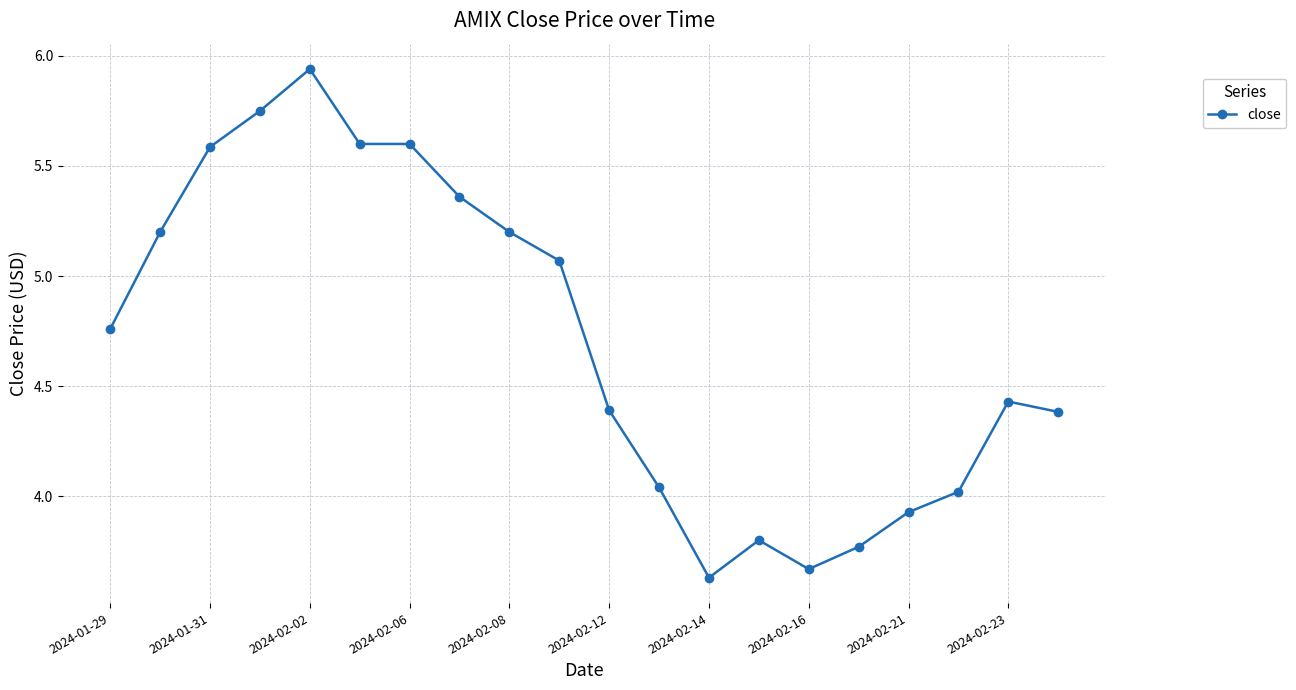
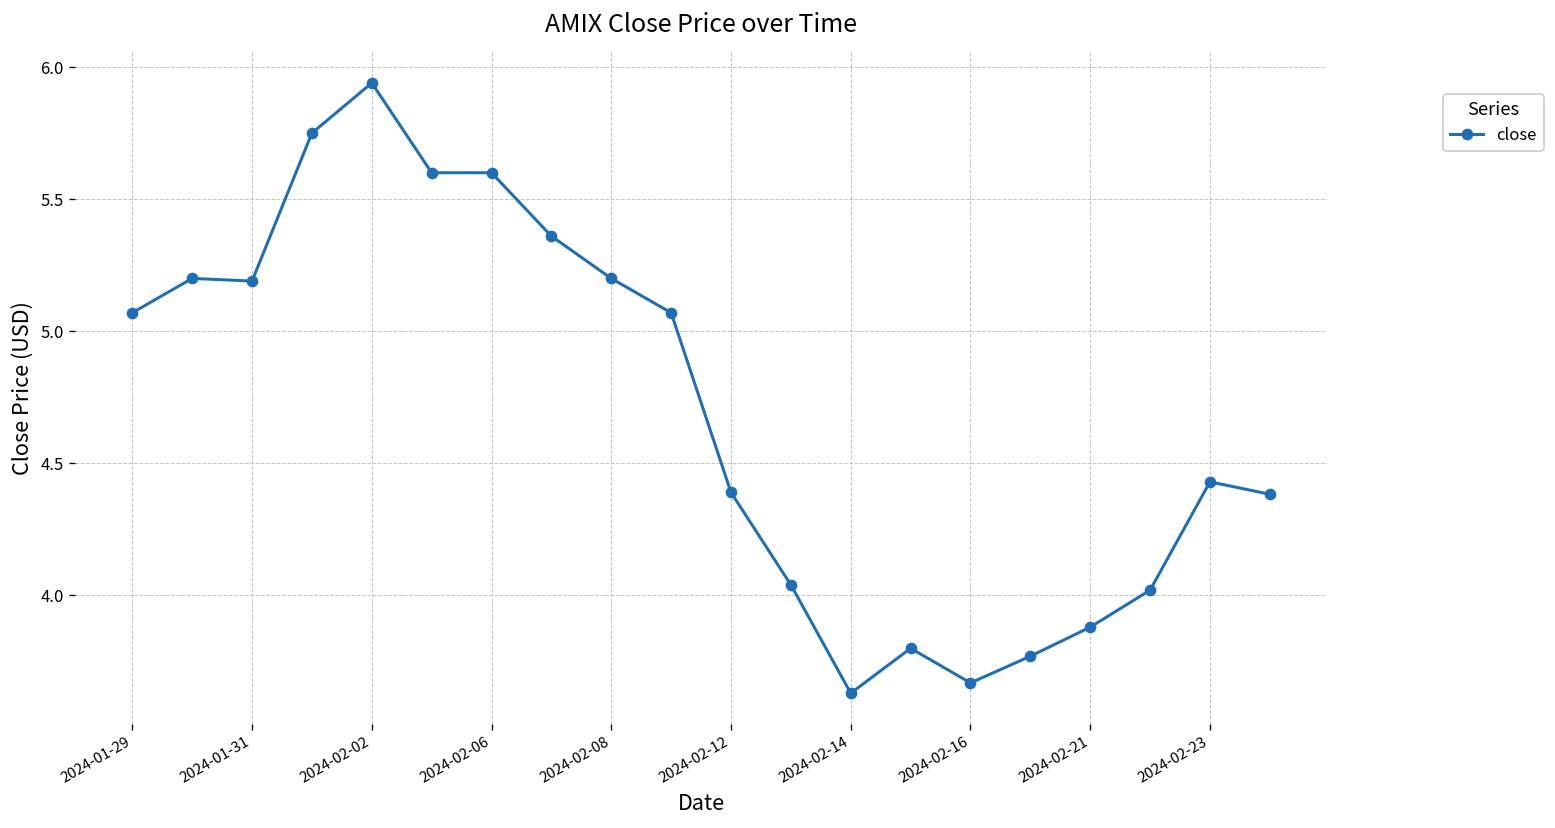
2024-01-29: 4.76 -> 5.07
2024-01-31: 5.59 -> 5.19
2024-02-21: 3.93 -> 3.88
